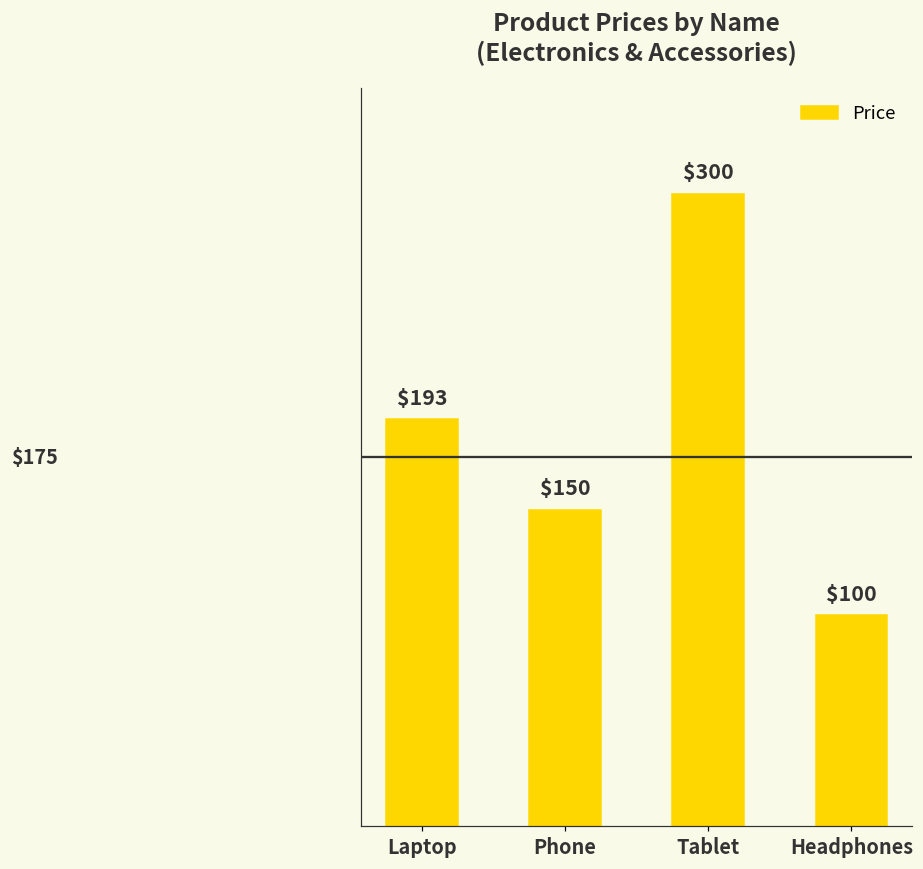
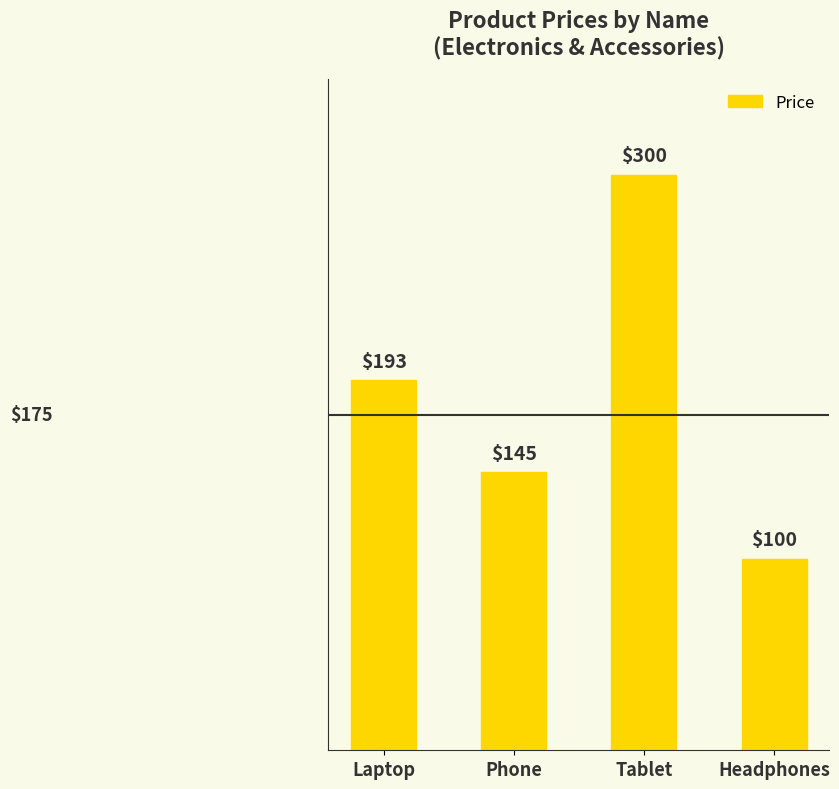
Phone: $150 -> $145
